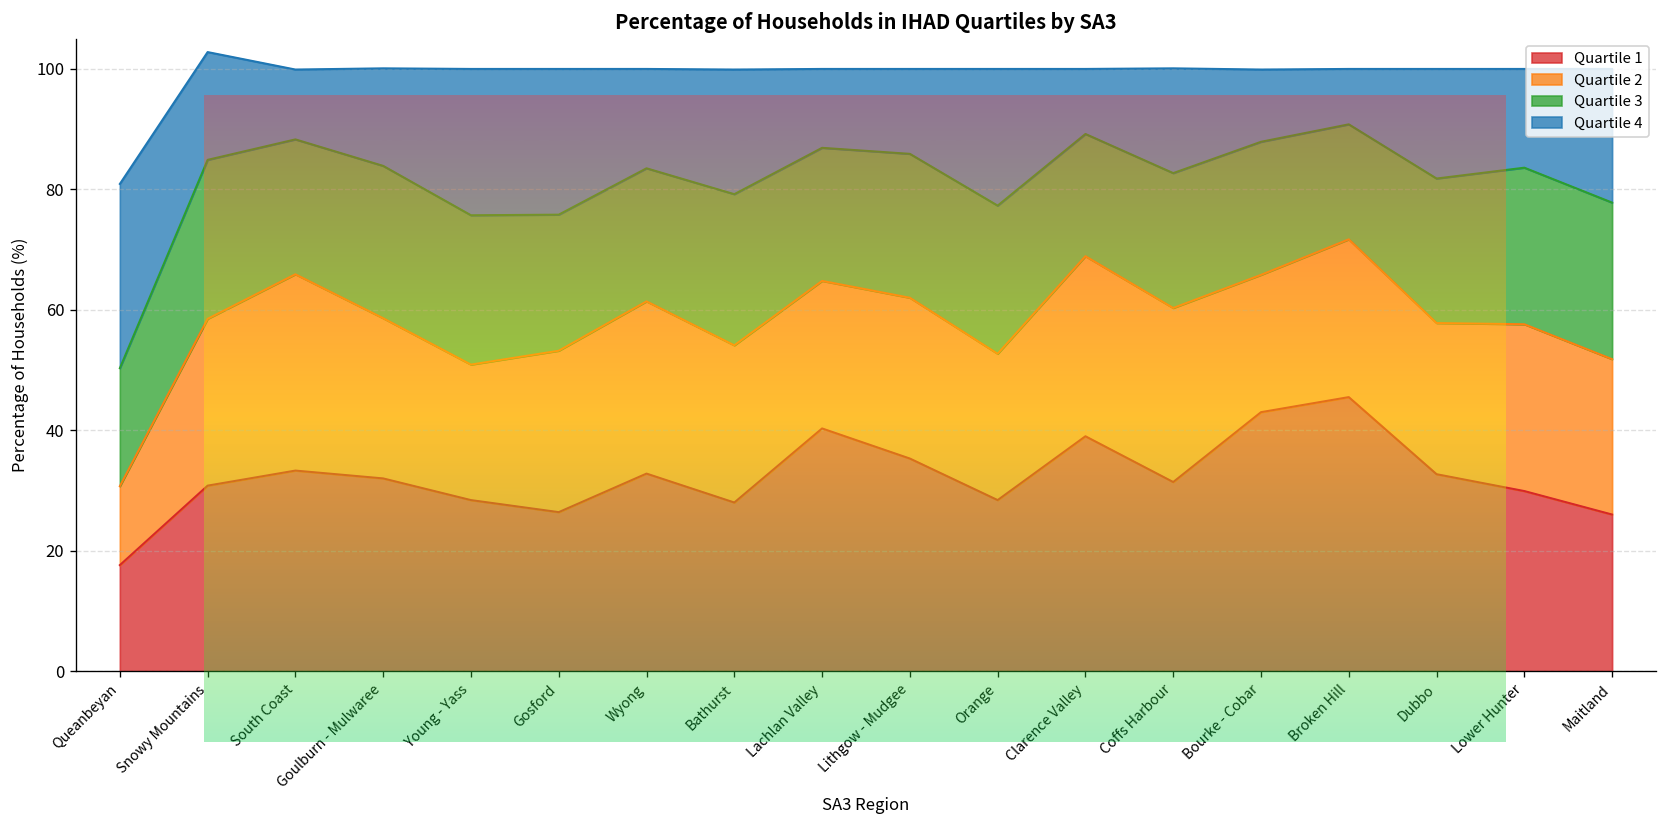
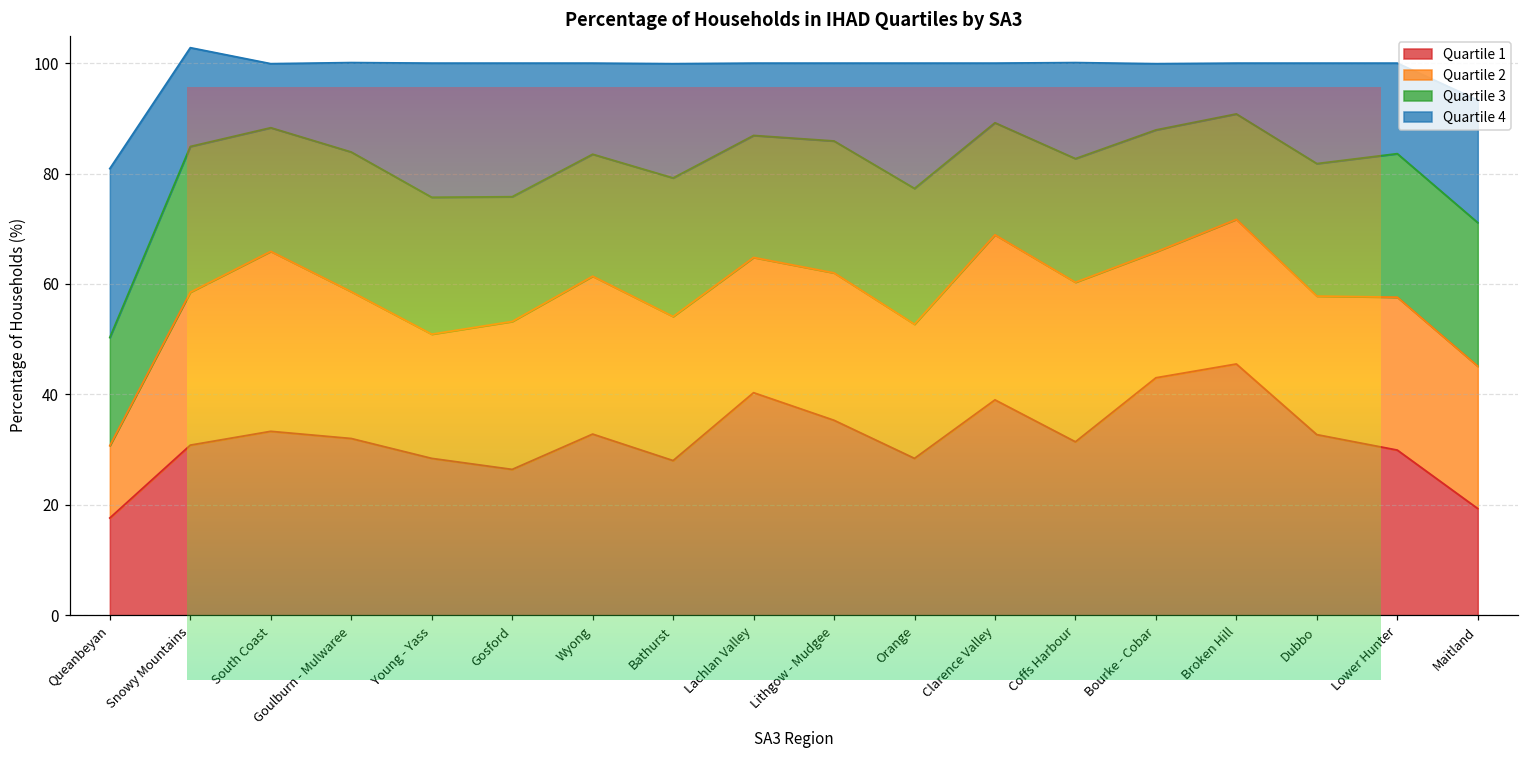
Quartile 1, Maitland: 26 -> 19
